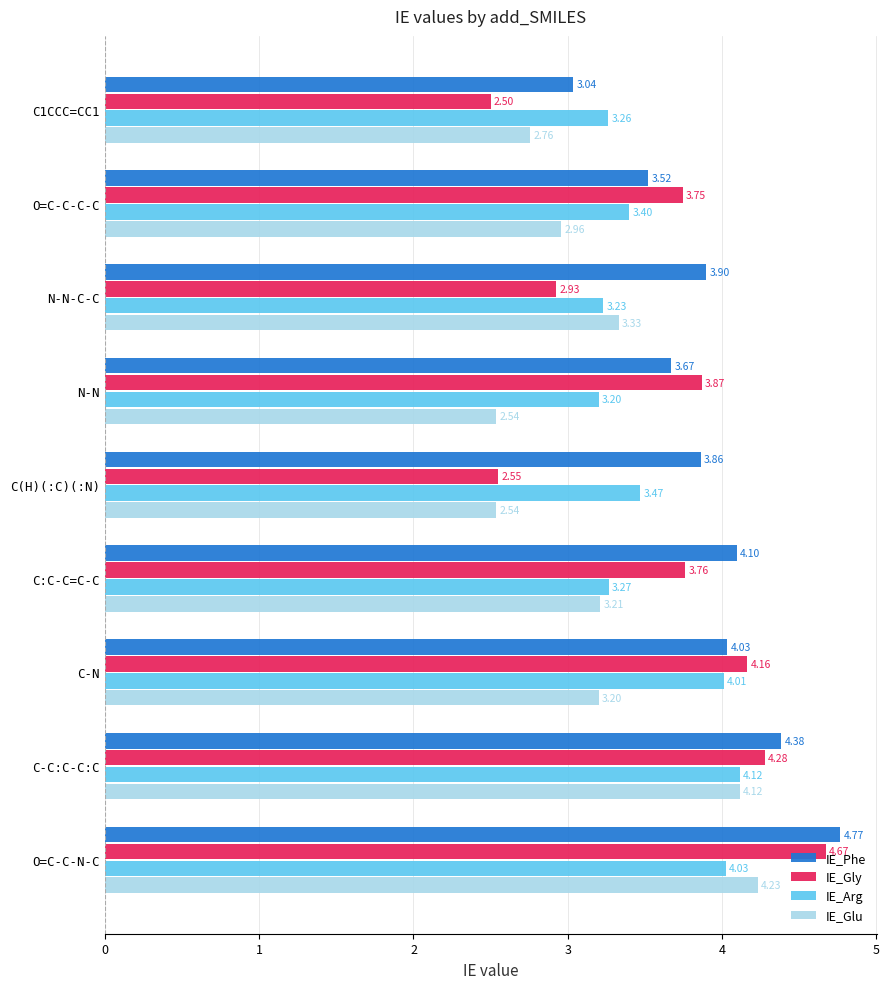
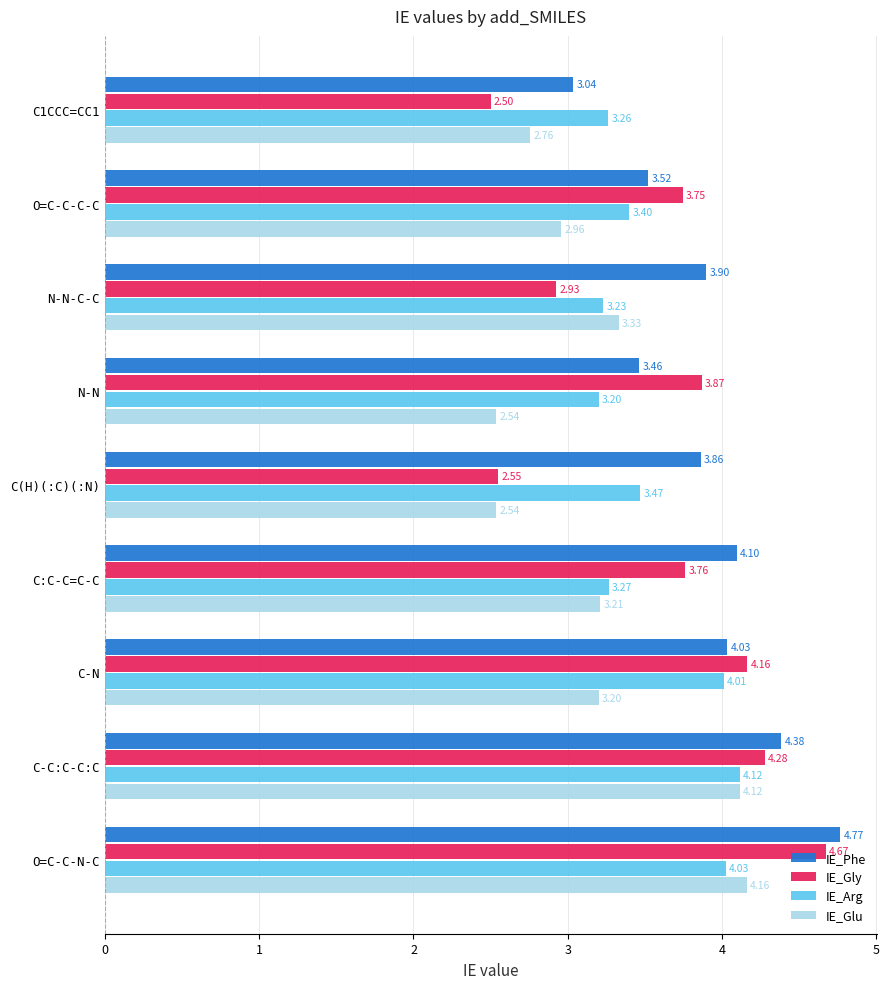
IE_Phe, N-N: 3.67 -> 3.46
IE_Glu, O=C-C-N-C: 4.23 -> 4.16
